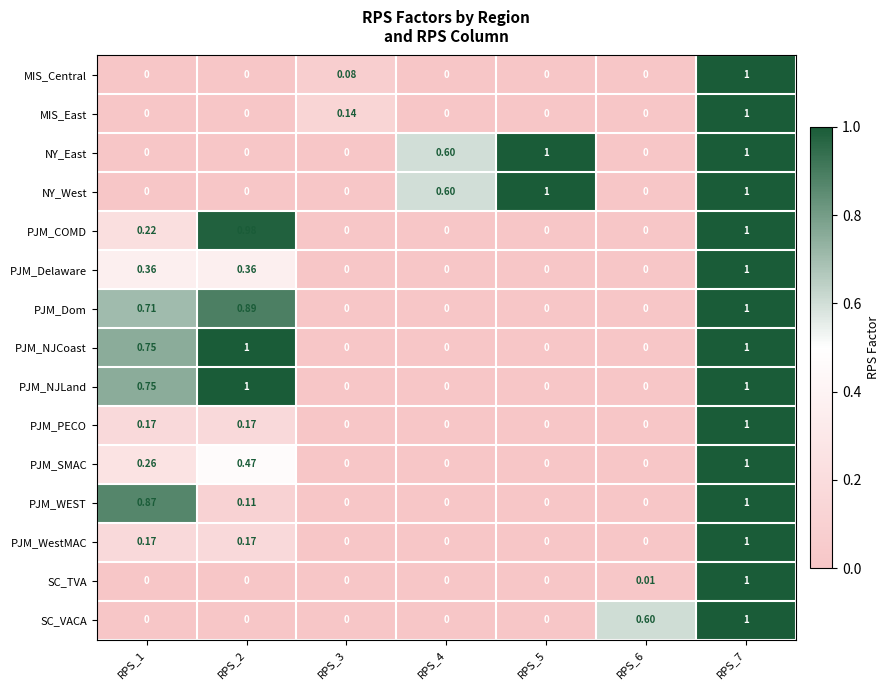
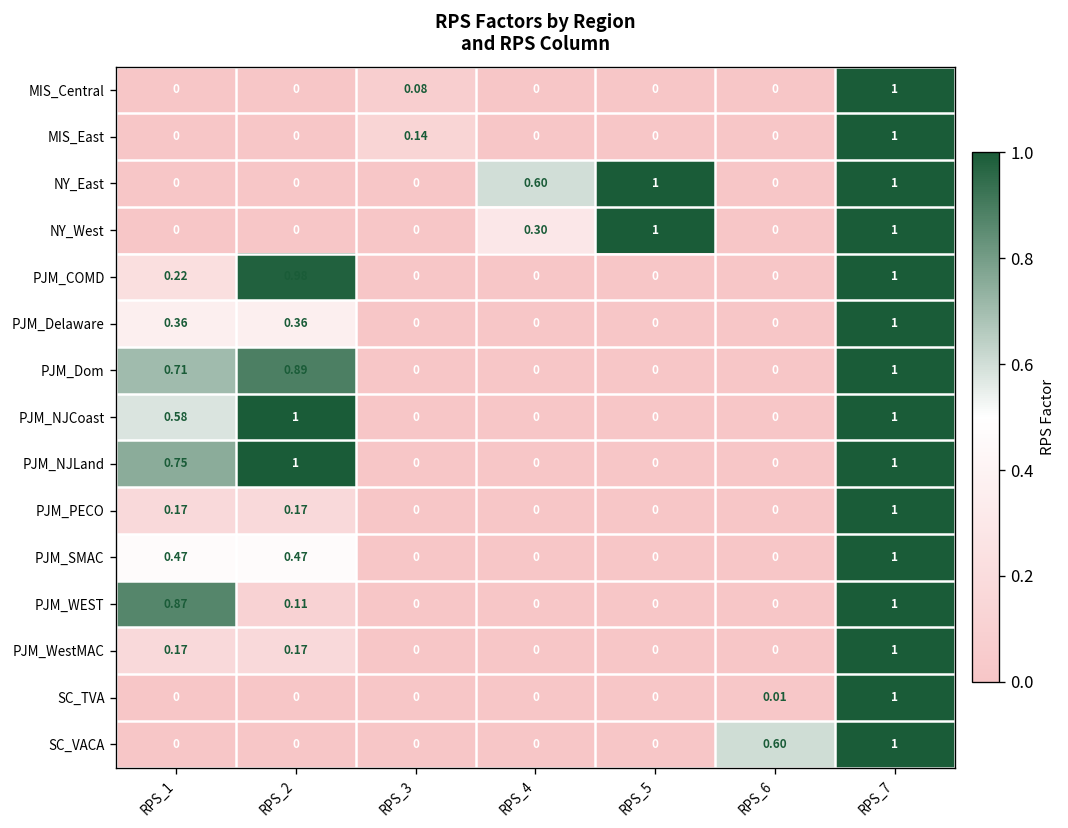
NY_West, RPS_4: 0.60 -> 0.30
PJM_NJCoast, RPS_1: 0.75 -> 0.58
PJM_SMAC, RPS_1: 0.26 -> 0.47
